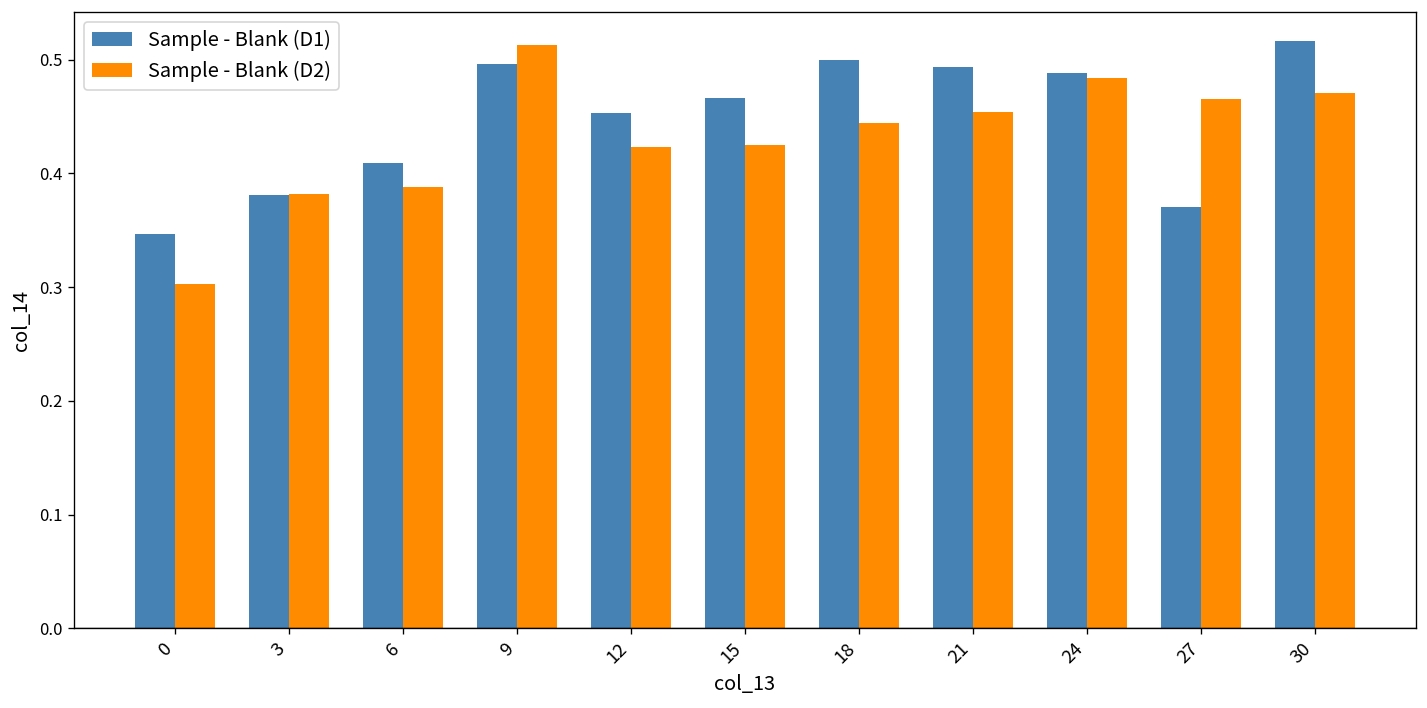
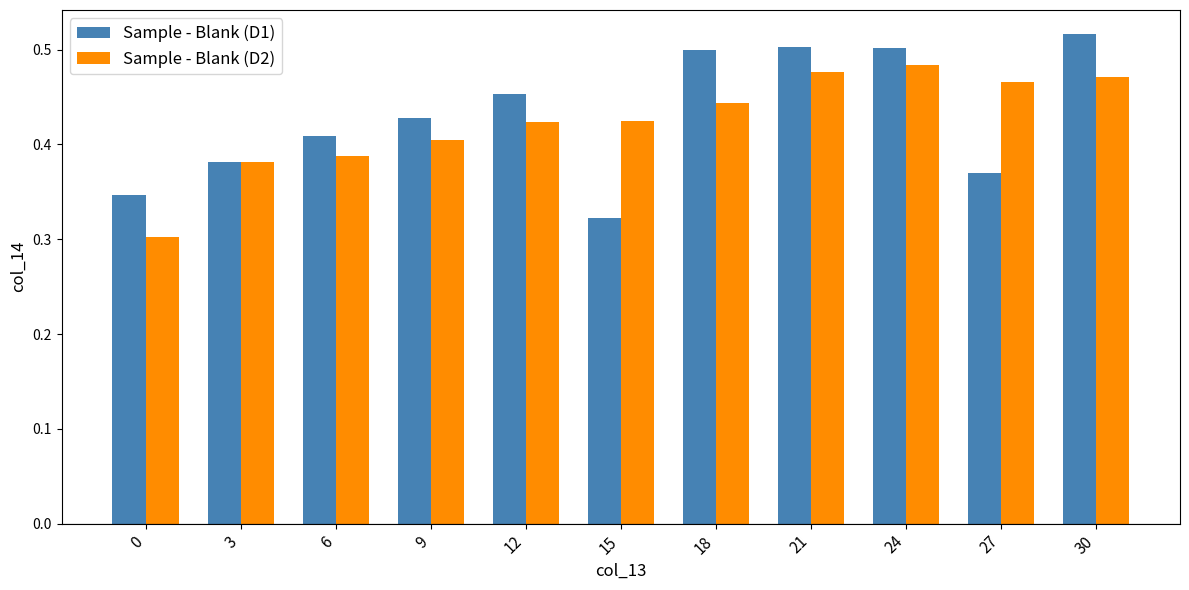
Sample - Blank (D1), 9: 0.50 -> 0.43
Sample - Blank (D2), 9: 0.51 -> 0.40
Sample - Blank (D1), 15: 0.47 -> 0.32
Sample - Blank (D1), 21: 0.49 -> 0.50
Sample - Blank (D2), 21: 0.45 -> 0.48
Sample - Blank (D1), 24: 0.49 -> 0.50
